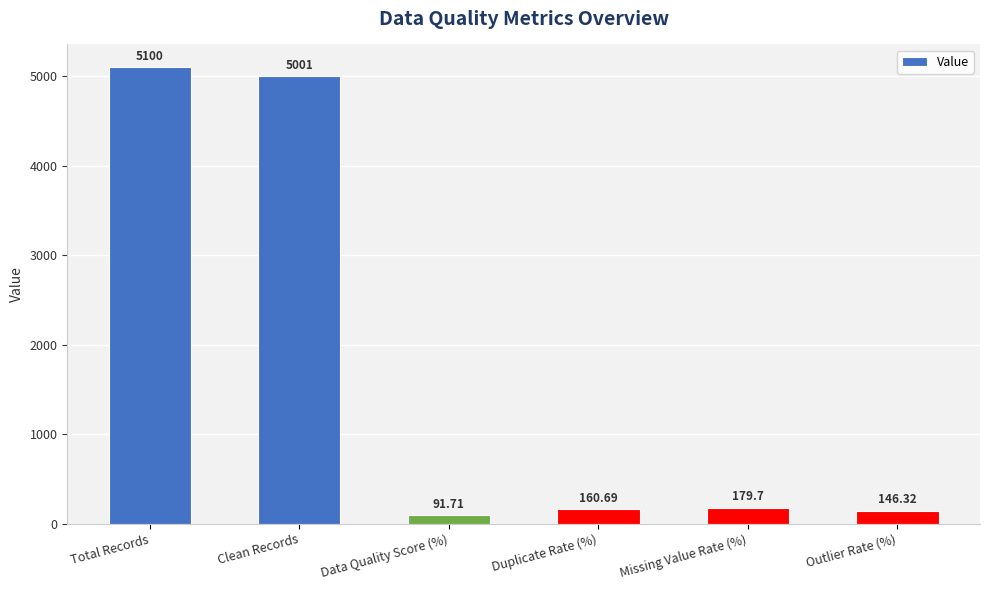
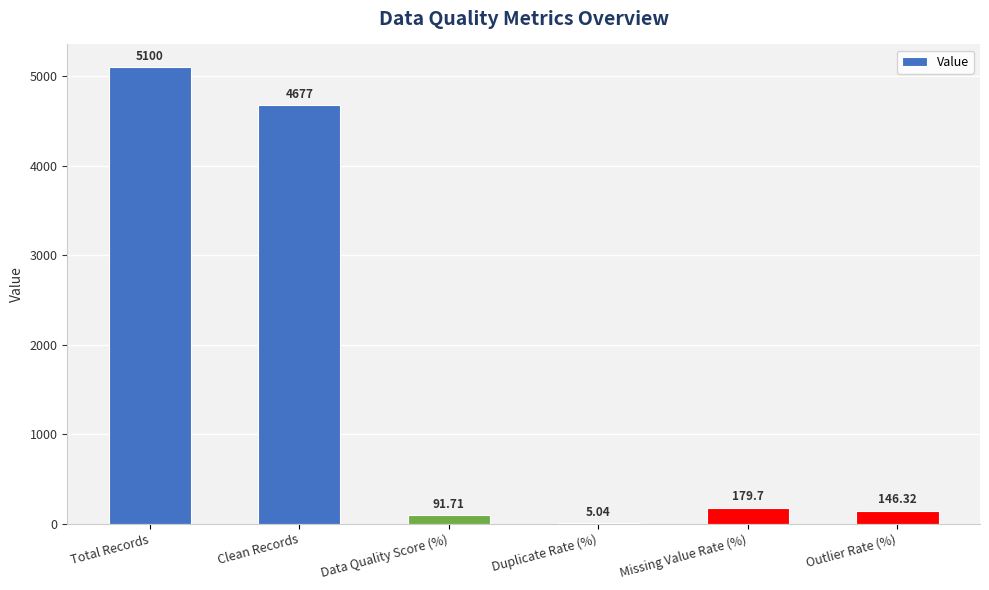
Clean Records: 5001 -> 4677
Duplicate Rate (%): 160.69 -> 5.04
